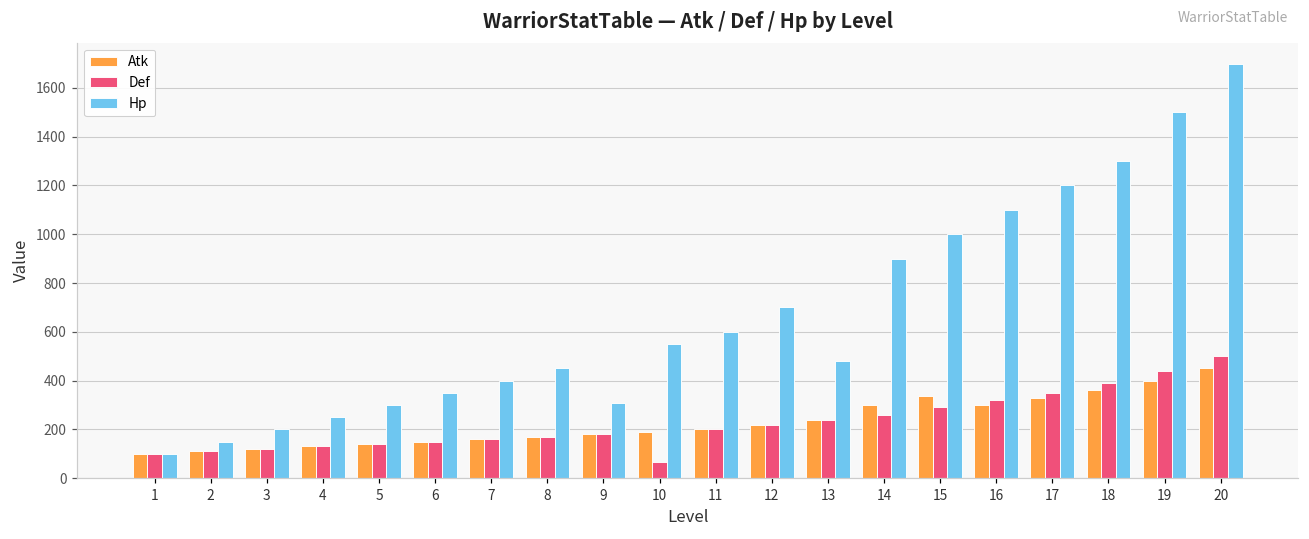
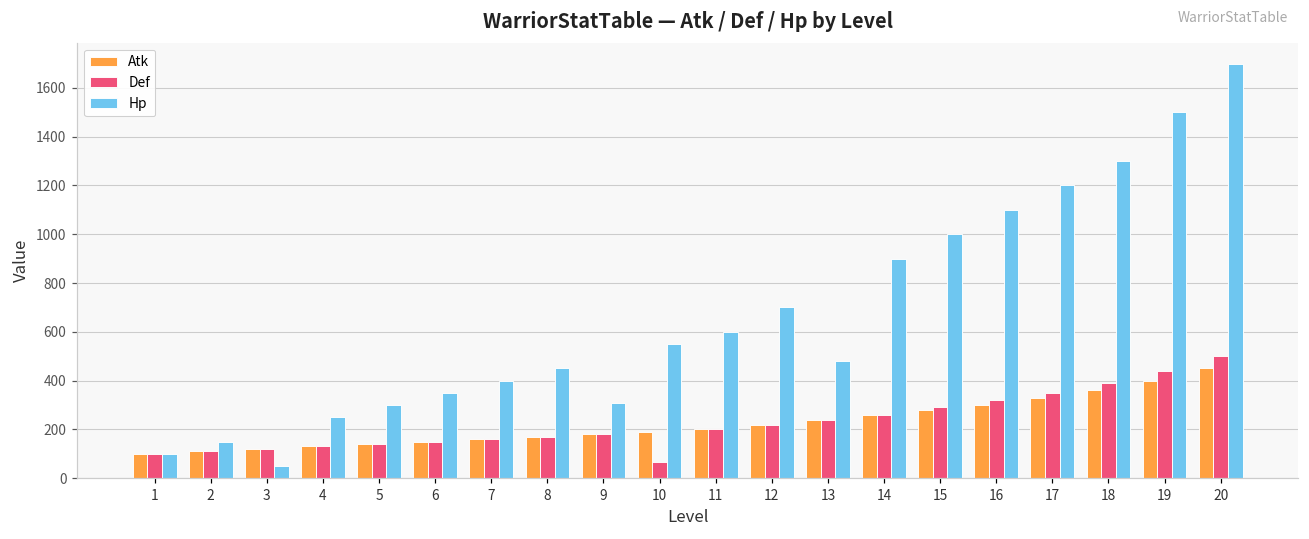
Hp, 3: 200 -> 50
Atk, 14: 300 -> 260
Atk, 15: 340 -> 280
